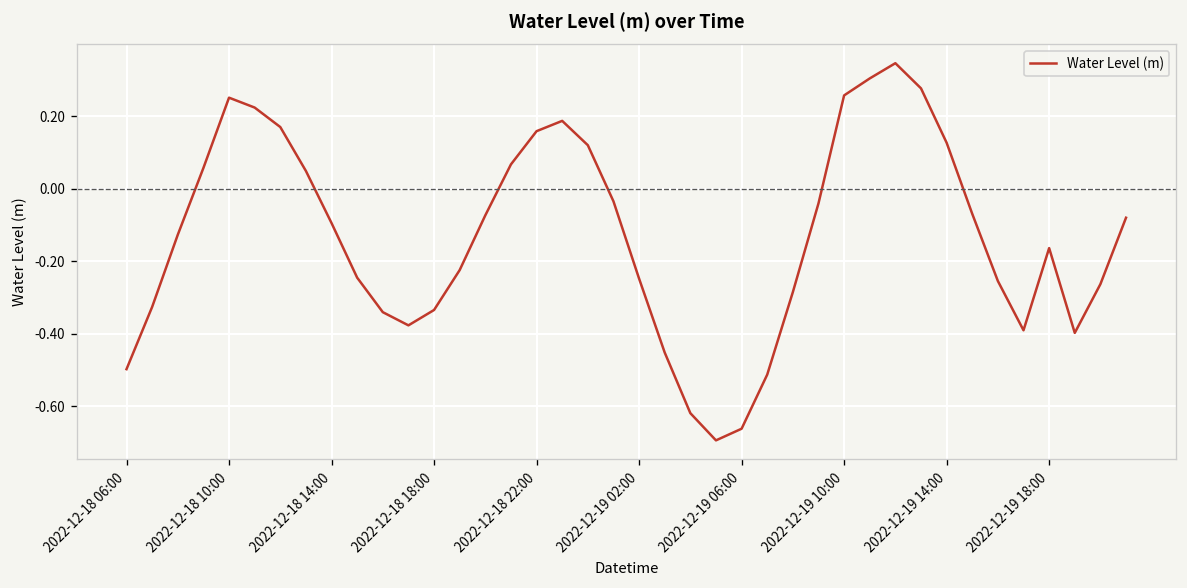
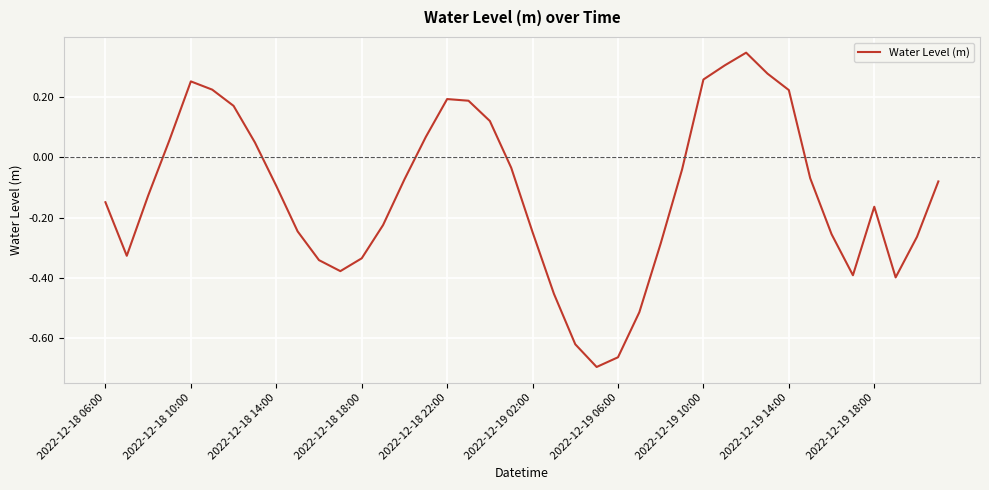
2022-12-18 06:00: -0.50 -> -0.15
2022-12-18 22:00: 0.16 -> 0.19
2022-12-19 14:00: 0.13 -> 0.22
